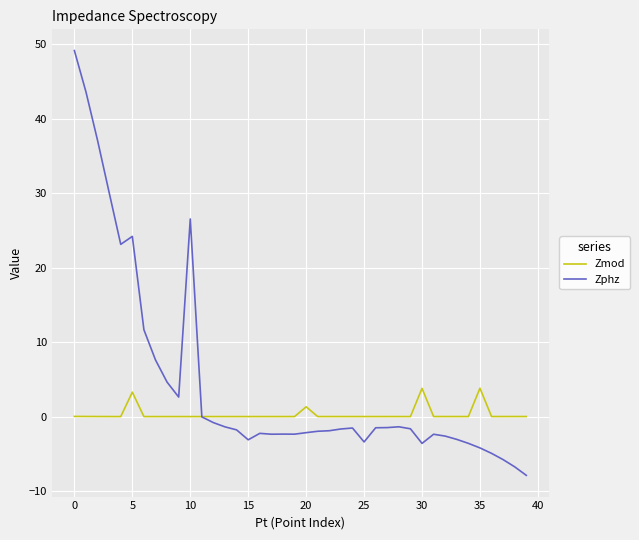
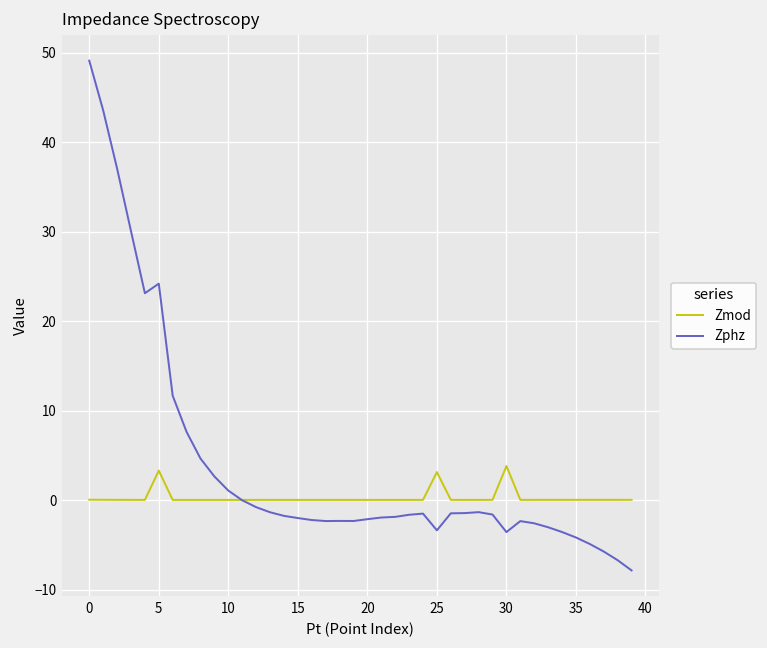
Zphz, 10: 27 -> 1
Zphz, 15: -3 -> -2
Zmod, 20: 1 -> 0
Zmod, 25: 0 -> 3
Zmod, 35: 4 -> 0
